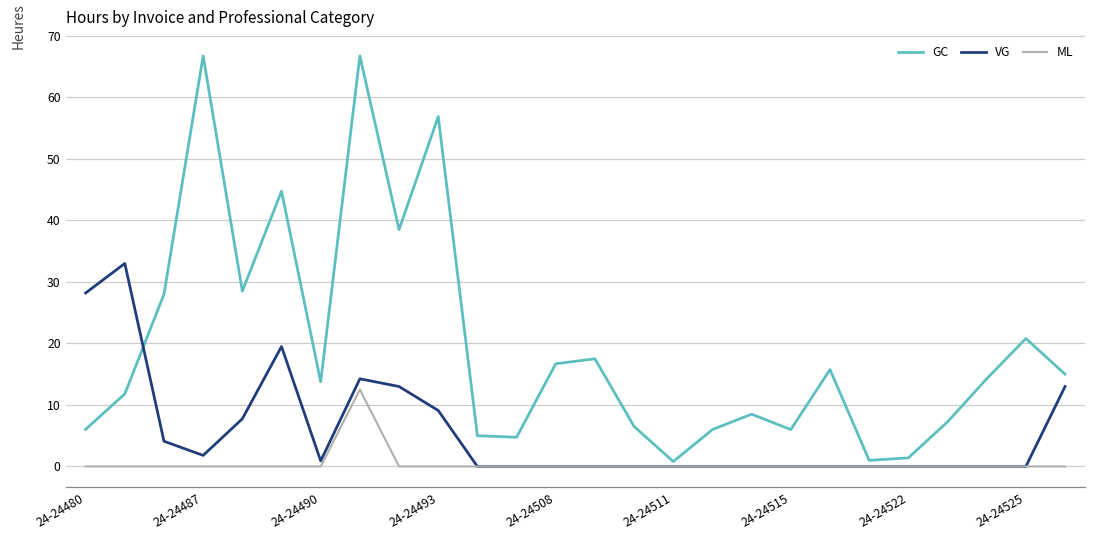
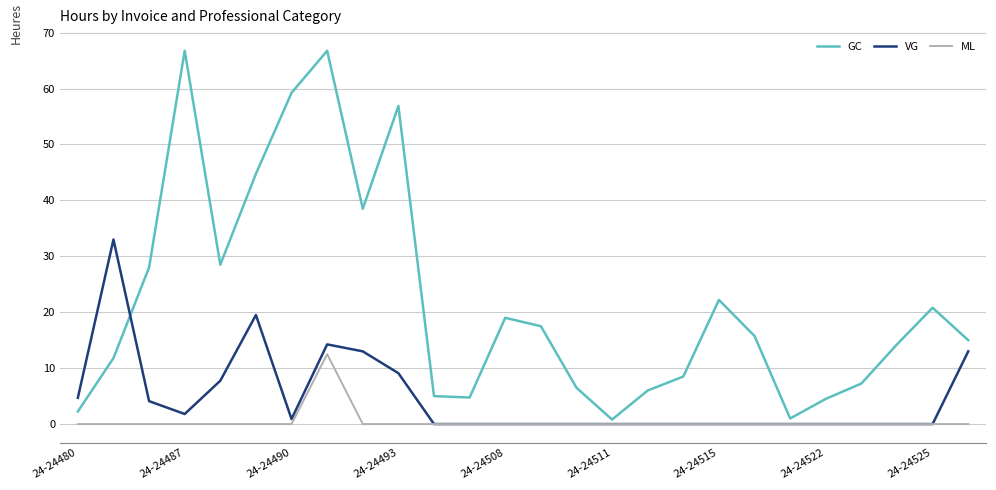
GC, 24-24480: 6 -> 2
VG, 24-24480: 28 -> 5
GC, 24-24490: 14 -> 59
GC, 24-24508: 17 -> 19
GC, 24-24515: 6 -> 22
GC, 24-24522: 1 -> 5
